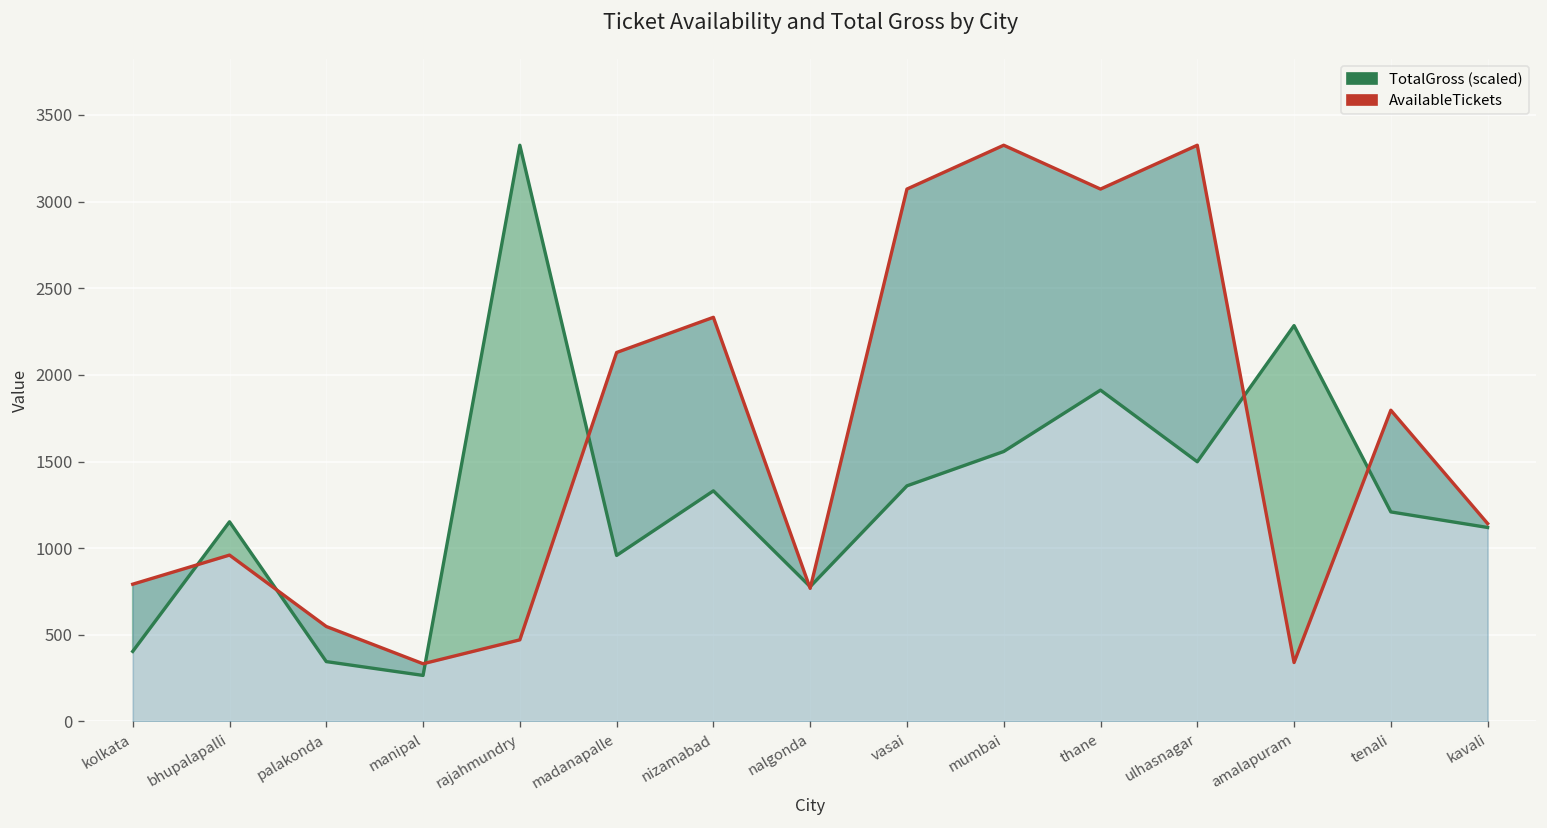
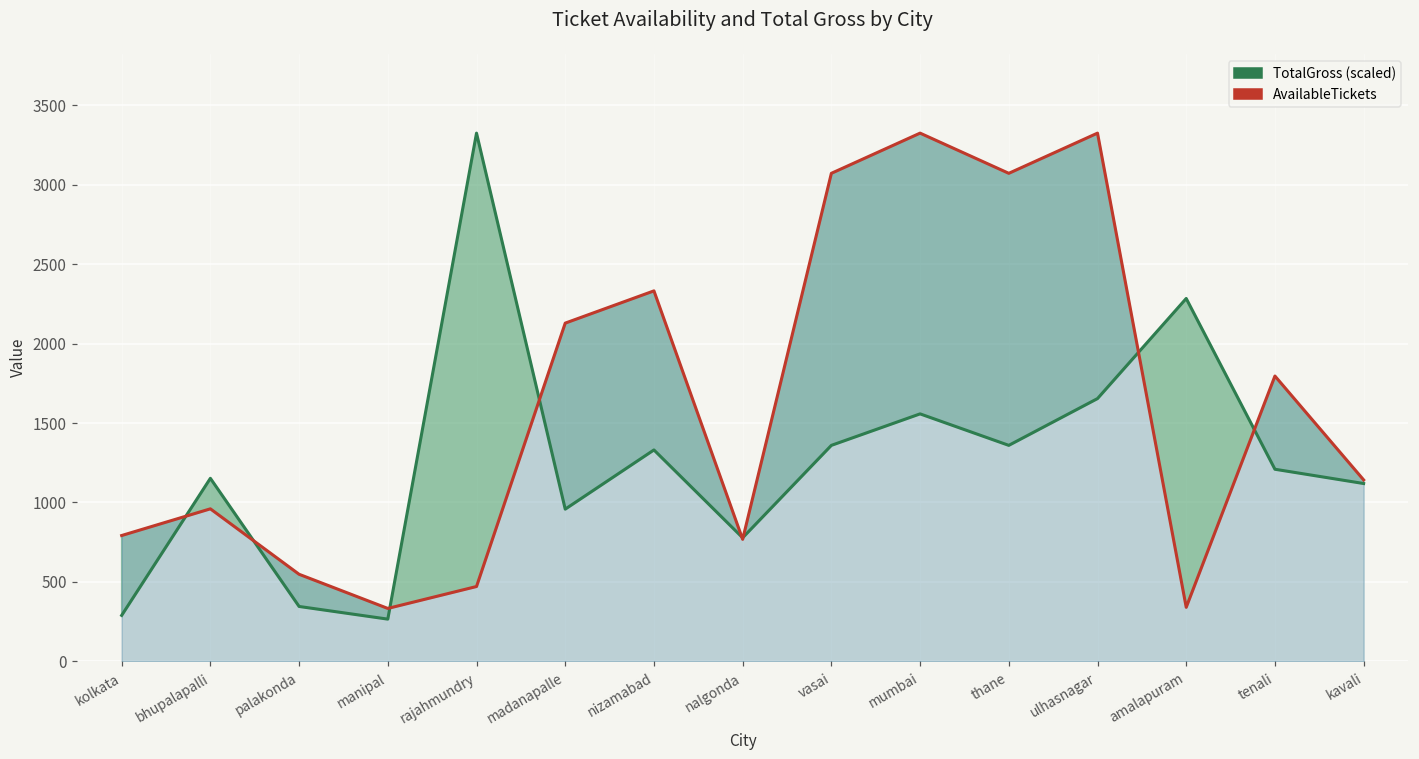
TotalGross (scaled), kolkata: 400 -> 290
TotalGross (scaled), thane: 1910 -> 1360
TotalGross (scaled), ulhasnagar: 1500 -> 1650
